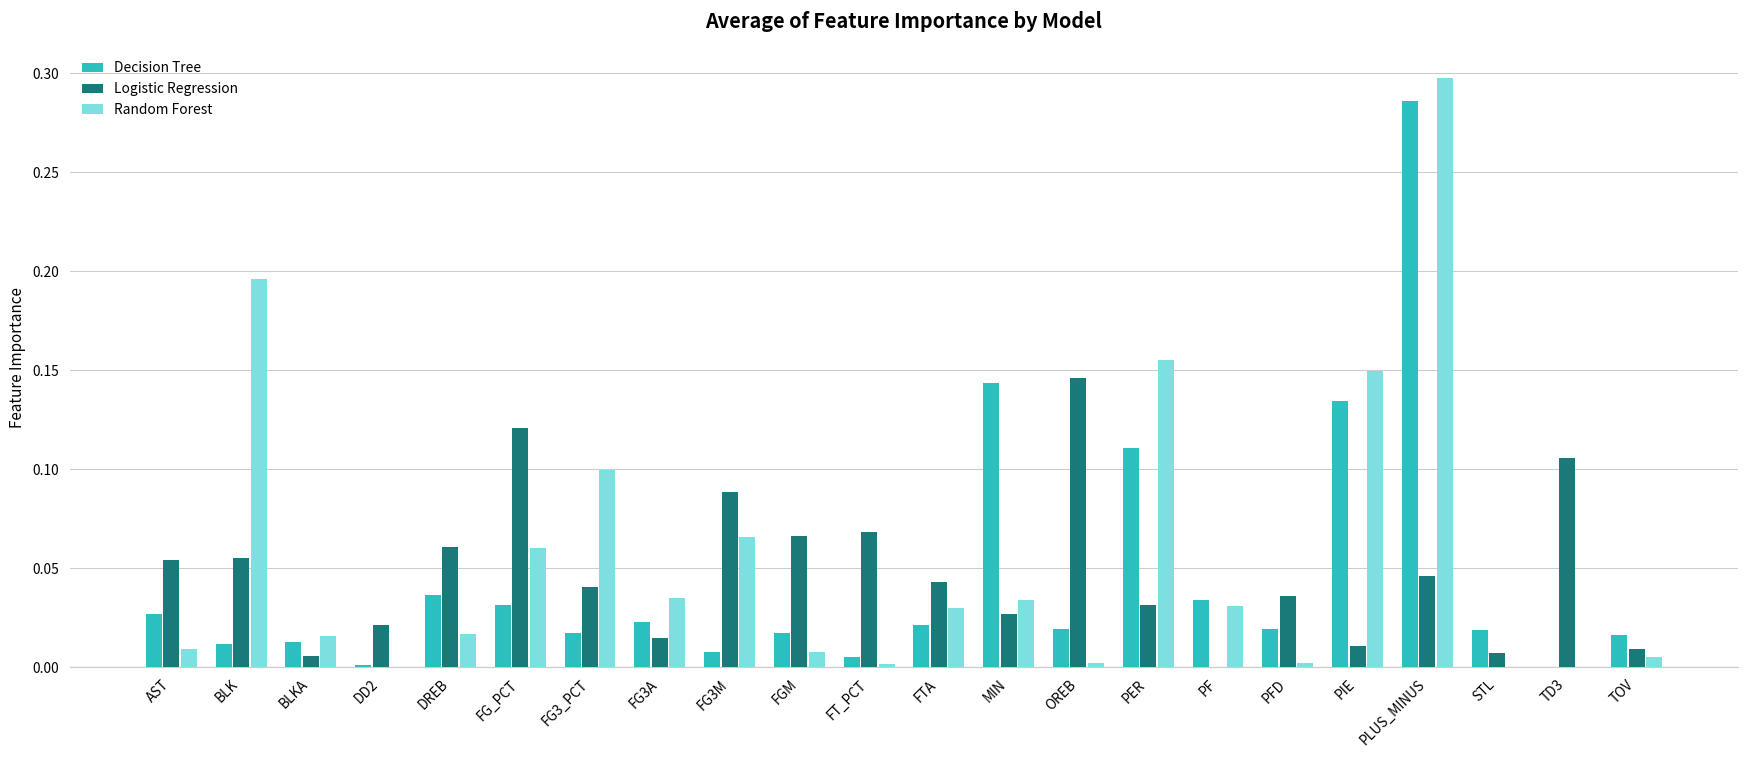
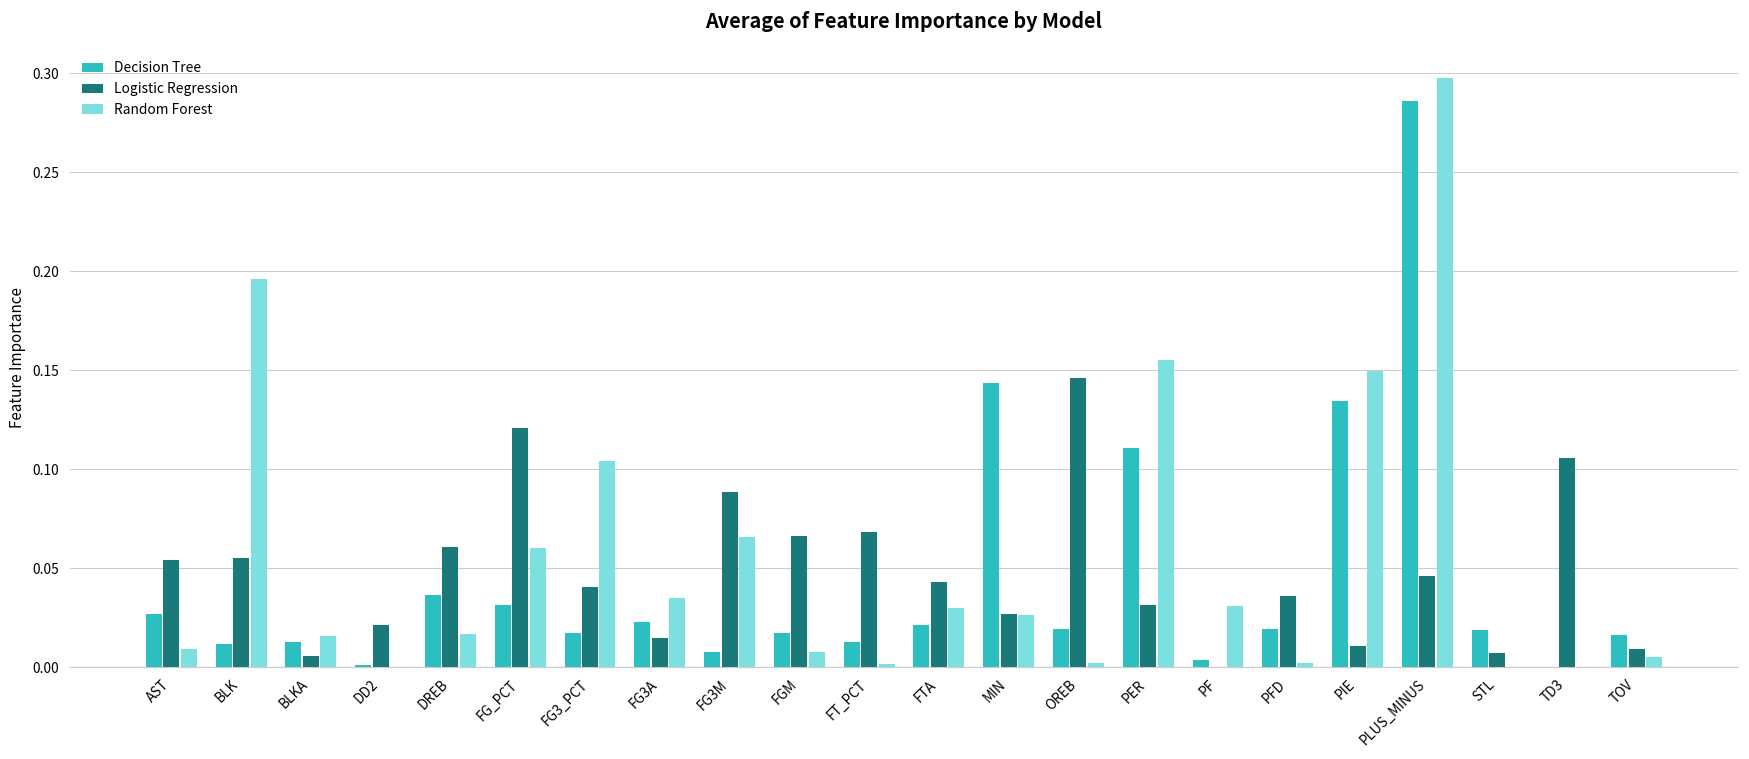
Random Forest, FG3_PCT: 0.100 -> 0.104
Decision Tree, FT_PCT: 0.005 -> 0.013
Random Forest, MIN: 0.034 -> 0.026
Decision Tree, PF: 0.034 -> 0.004
